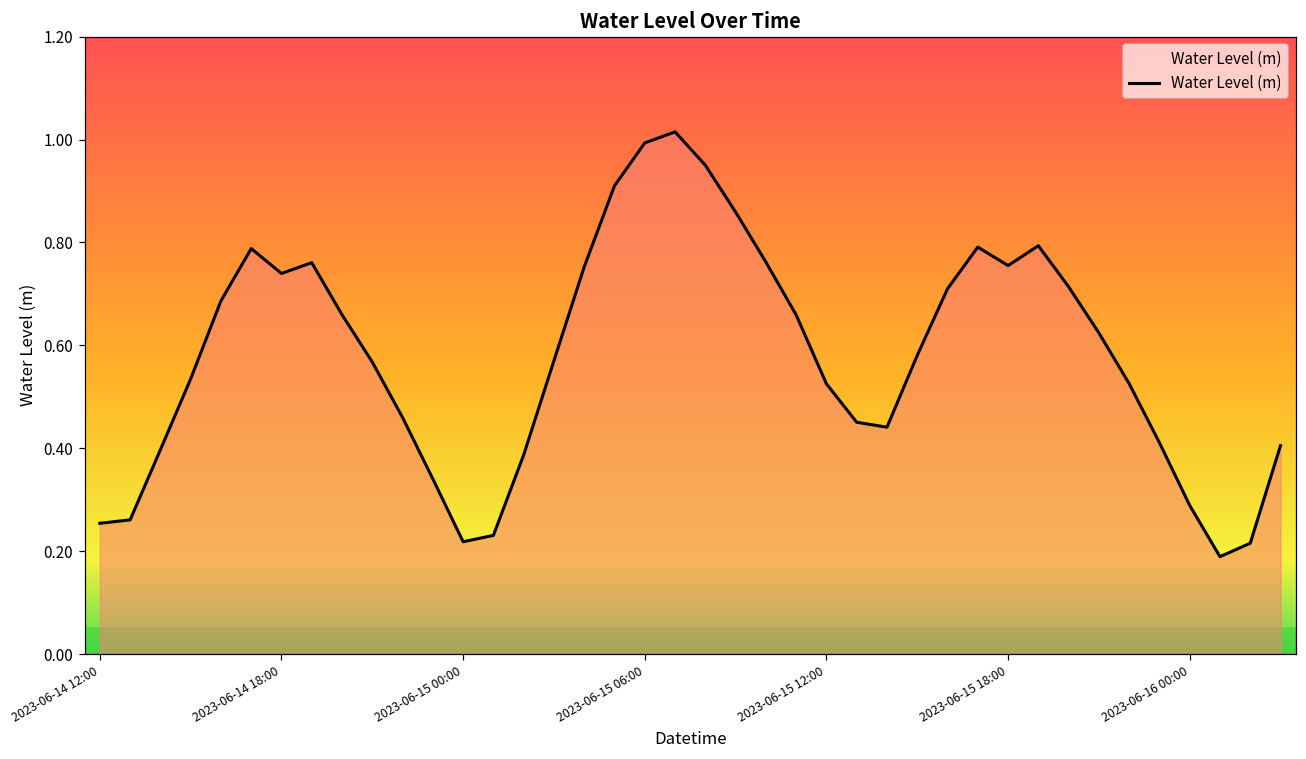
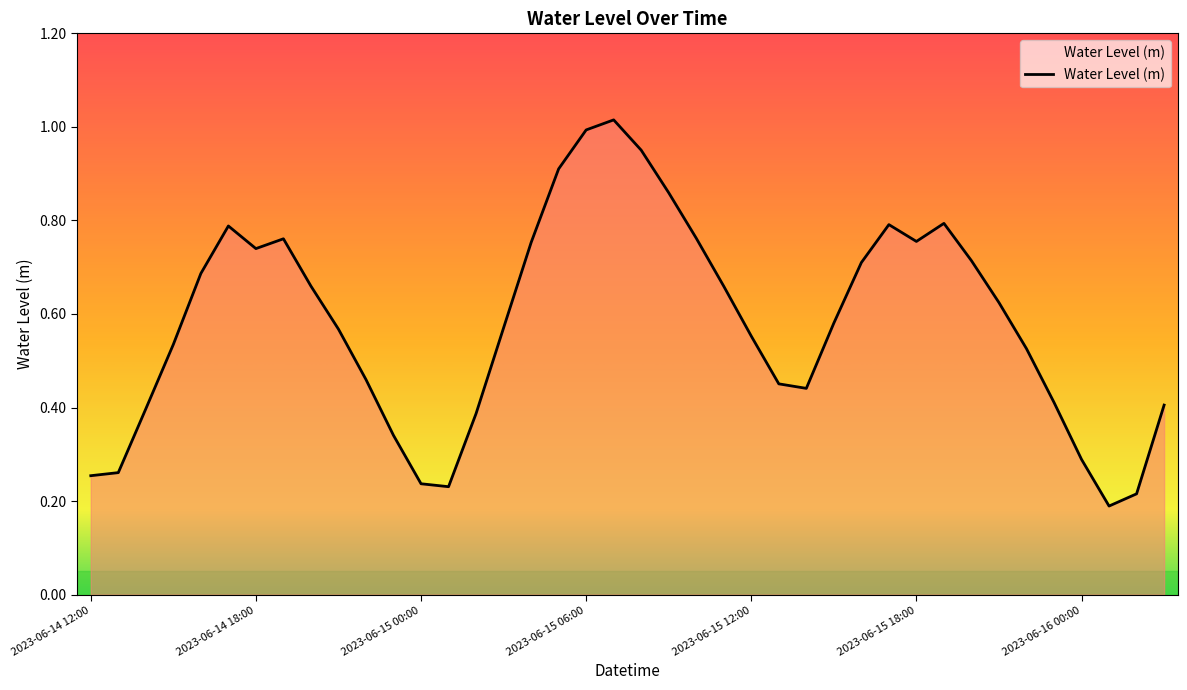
2023-06-15 00:00: 0.22 -> 0.24
2023-06-15 12:00: 0.53 -> 0.55
